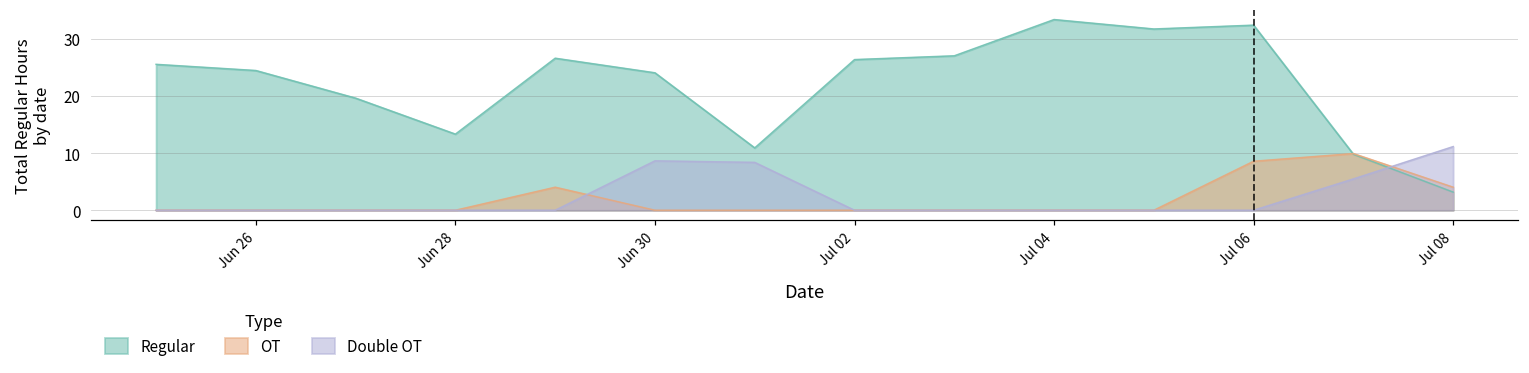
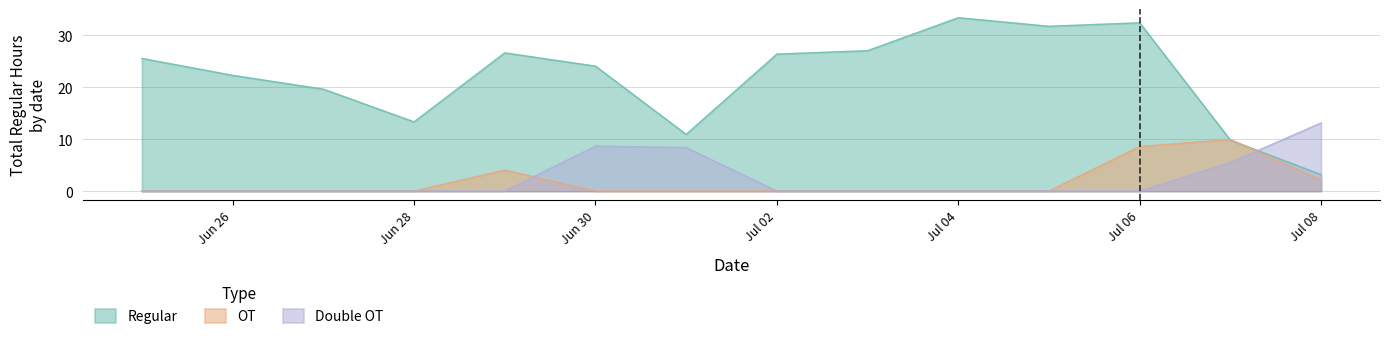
Regular, Jun 26: 24 -> 22
OT, Jul 08: 4 -> 2
Double OT, Jul 08: 11 -> 13
